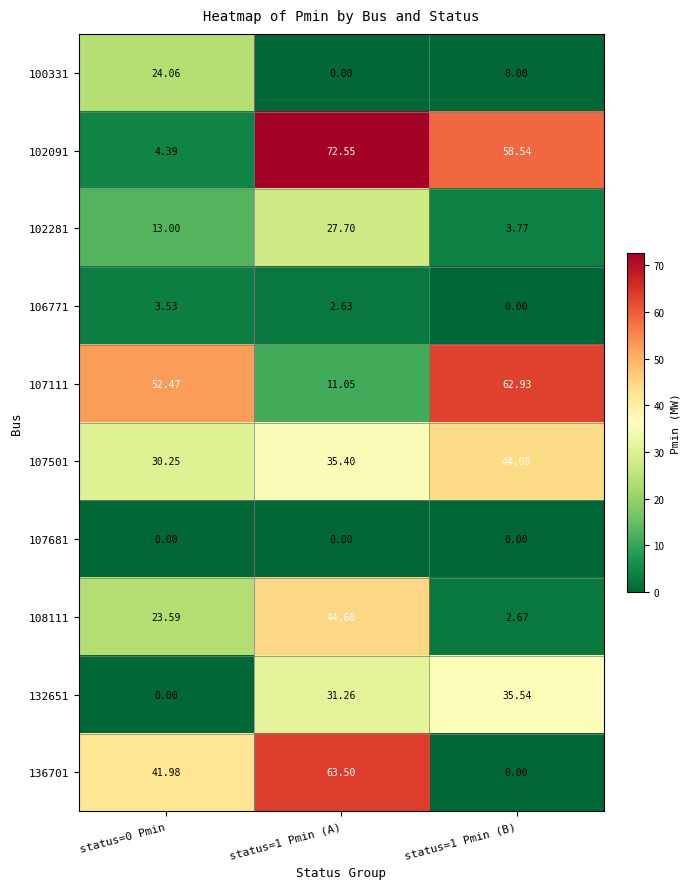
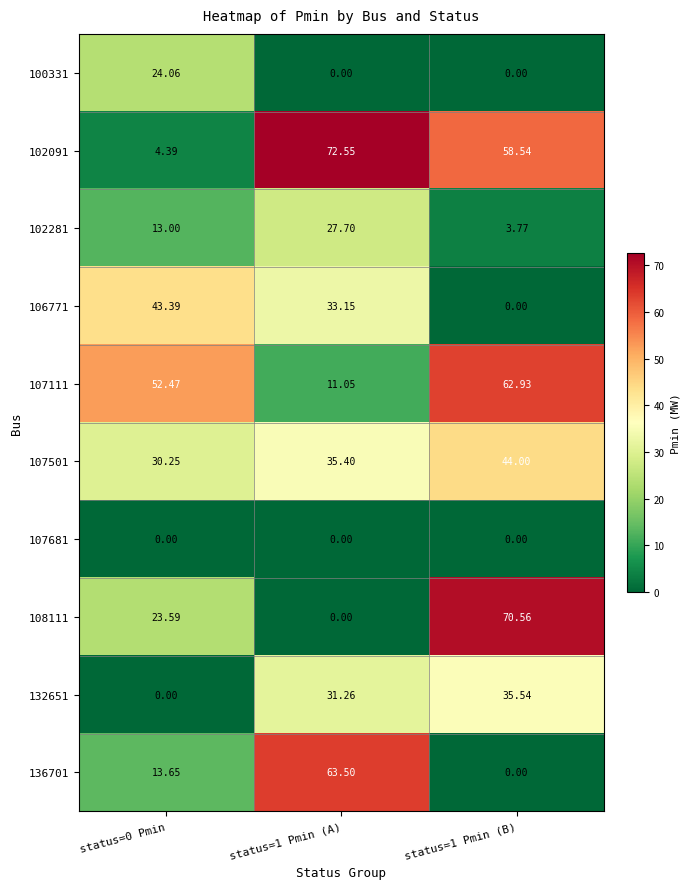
106771, status=0 Pmin: 3.53 -> 43.39
106771, status=1 Pmin (A): 2.63 -> 33.15
108111, status=1 Pmin (A): 44.60 -> 0.00
108111, status=1 Pmin (B): 2.67 -> 70.56
136701, status=0 Pmin: 41.98 -> 13.65
